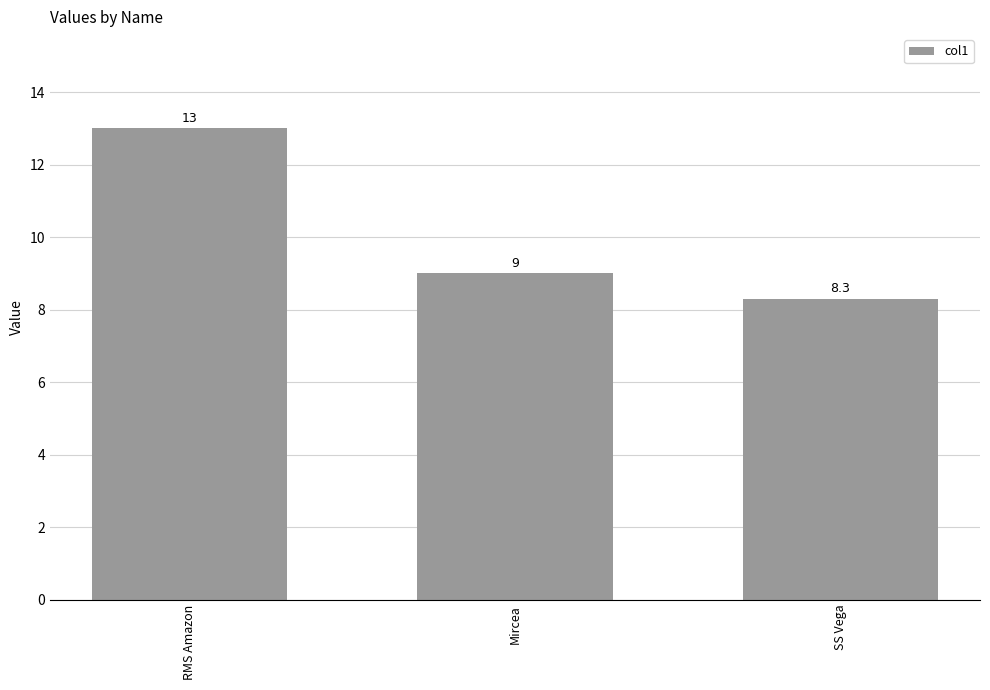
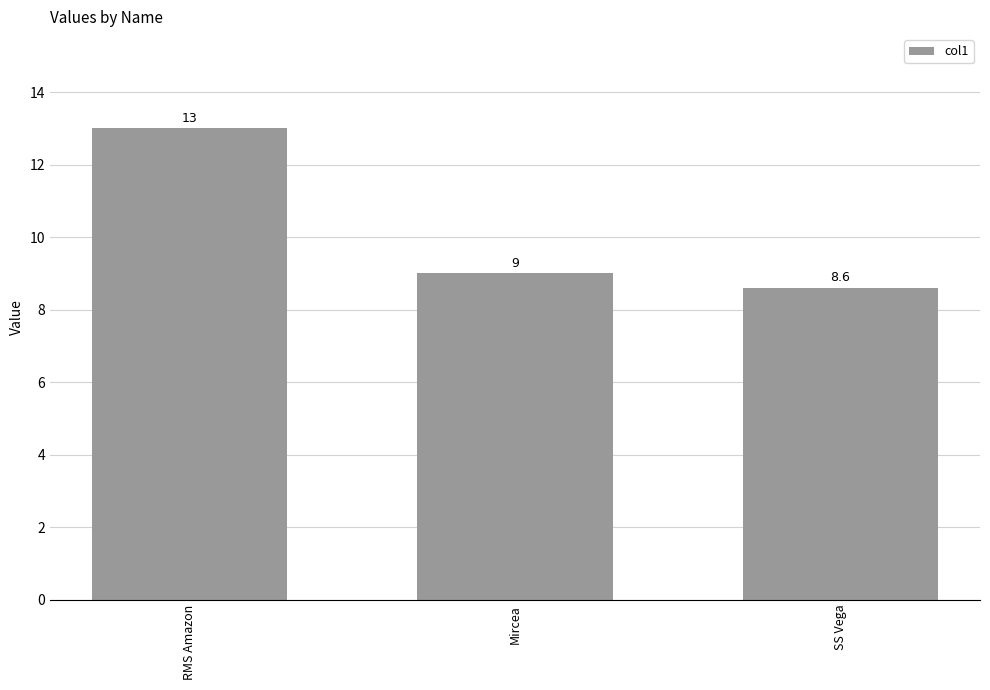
SS Vega: 8.3 -> 8.6
